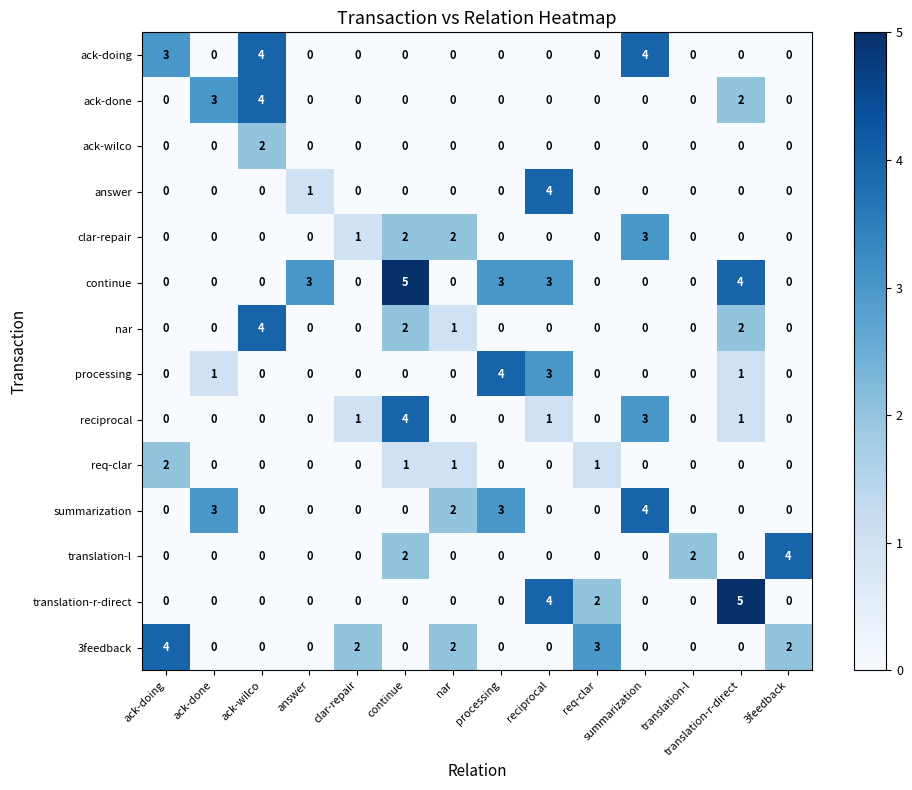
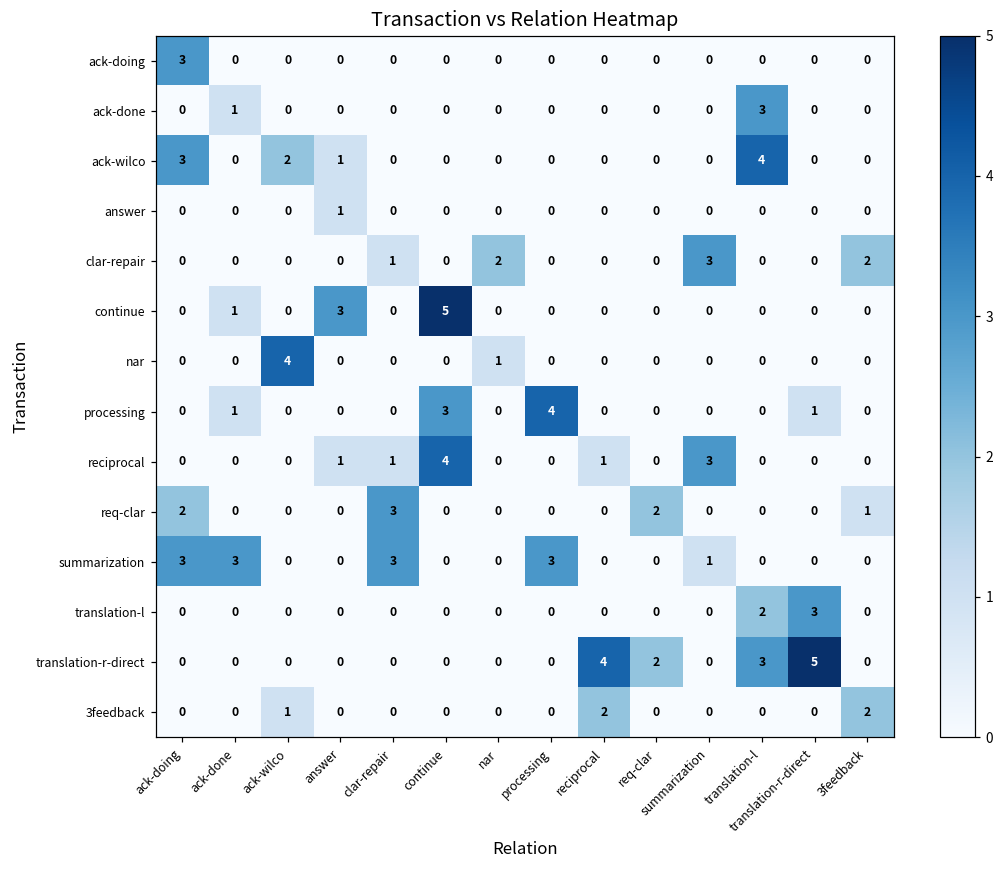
ack-doing, ack-wilco: 4 -> 0
ack-doing, summarization: 4 -> 0
ack-done, ack-done: 3 -> 1
ack-done, ack-wilco: 4 -> 0
ack-done, translation-l: 0 -> 3
ack-done, translation-r-direct: 2 -> 0
ack-wilco, ack-doing: 0 -> 3
ack-wilco, answer: 0 -> 1
ack-wilco, translation-l: 0 -> 4
answer, reciprocal: 4 -> 0
clar-repair, continue: 2 -> 0
clar-repair, 3feedback: 0 -> 2
continue, ack-done: 0 -> 1
continue, processing: 3 -> 0
continue, reciprocal: 3 -> 0
continue, translation-r-direct: 4 -> 0
nar, continue: 2 -> 0
nar, translation-r-direct: 2 -> 0
processing, continue: 0 -> 3
processing, reciprocal: 3 -> 0
reciprocal, answer: 0 -> 1
reciprocal, translation-r-direct: 1 -> 0
req-clar, clar-repair: 0 -> 3
req-clar, continue: 1 -> 0
req-clar, nar: 1 -> 0
req-clar, req-clar: 1 -> 2
req-clar, 3feedback: 0 -> 1
summarization, ack-doing: 0 -> 3
summarization, clar-repair: 0 -> 3
summarization, nar: 2 -> 0
summarization, summarization: 4 -> 1
translation-l, continue: 2 -> 0
translation-l, translation-r-direct: 0 -> 3
translation-l, 3feedback: 4 -> 0
translation-r-direct, translation-l: 0 -> 3
3feedback, ack-doing: 4 -> 0
3feedback, ack-wilco: 0 -> 1
3feedback, clar-repair: 2 -> 0
3feedback, nar: 2 -> 0
3feedback, reciprocal: 0 -> 2
3feedback, req-clar: 3 -> 0
